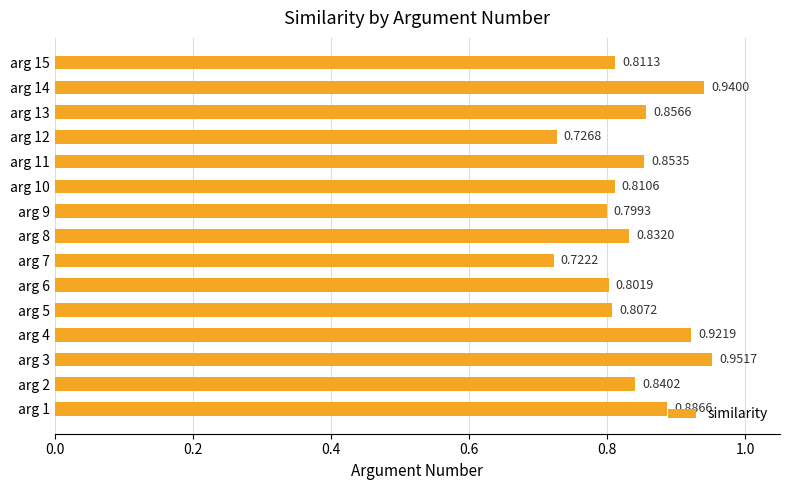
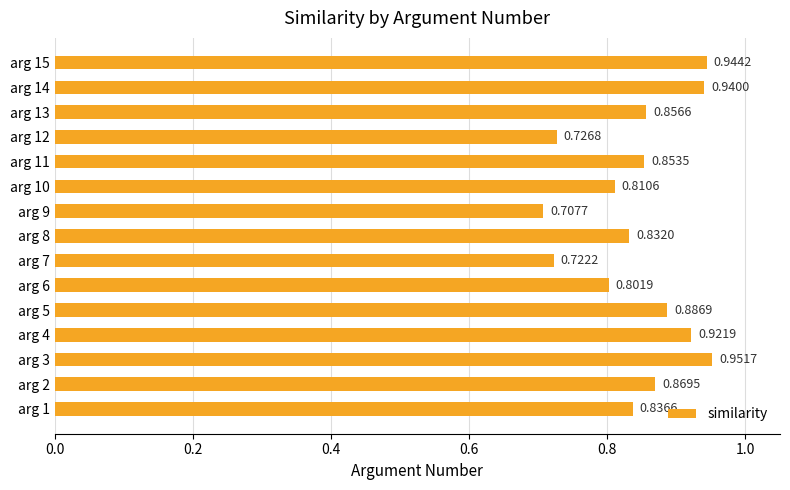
arg 15: 0.8113 -> 0.9442
arg 9: 0.7993 -> 0.7077
arg 5: 0.8072 -> 0.8869
arg 2: 0.8402 -> 0.8695
arg 1: 0.8866 -> 0.8366
